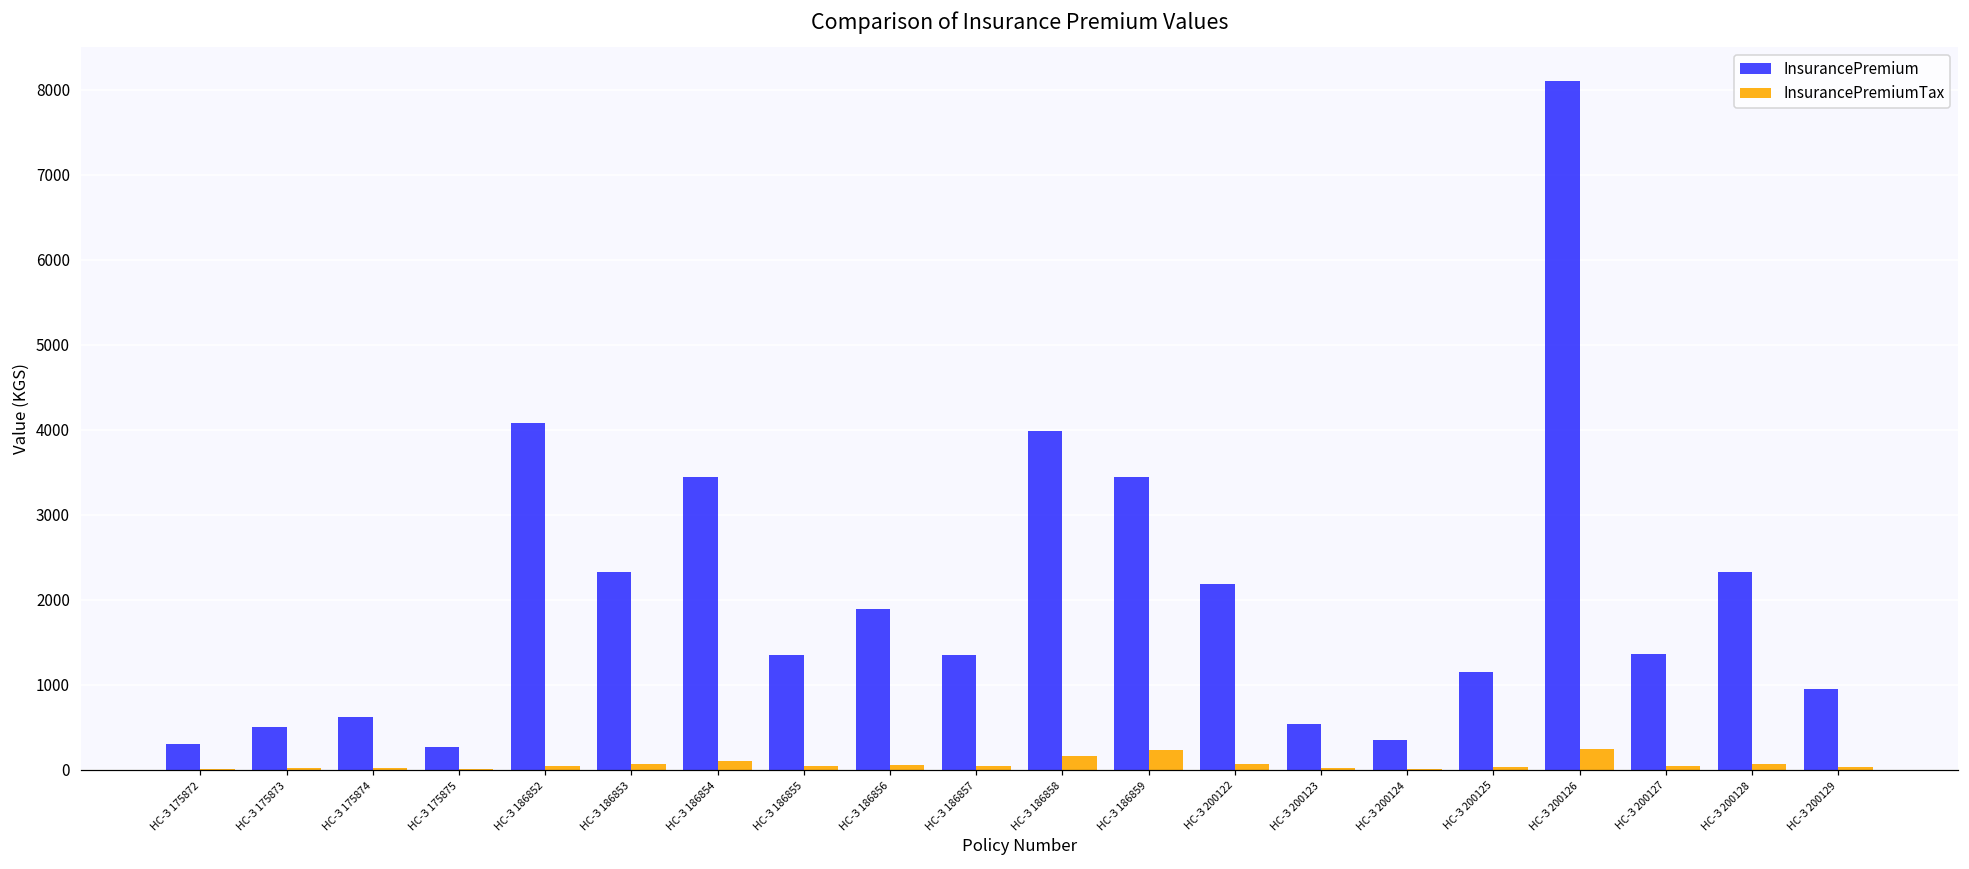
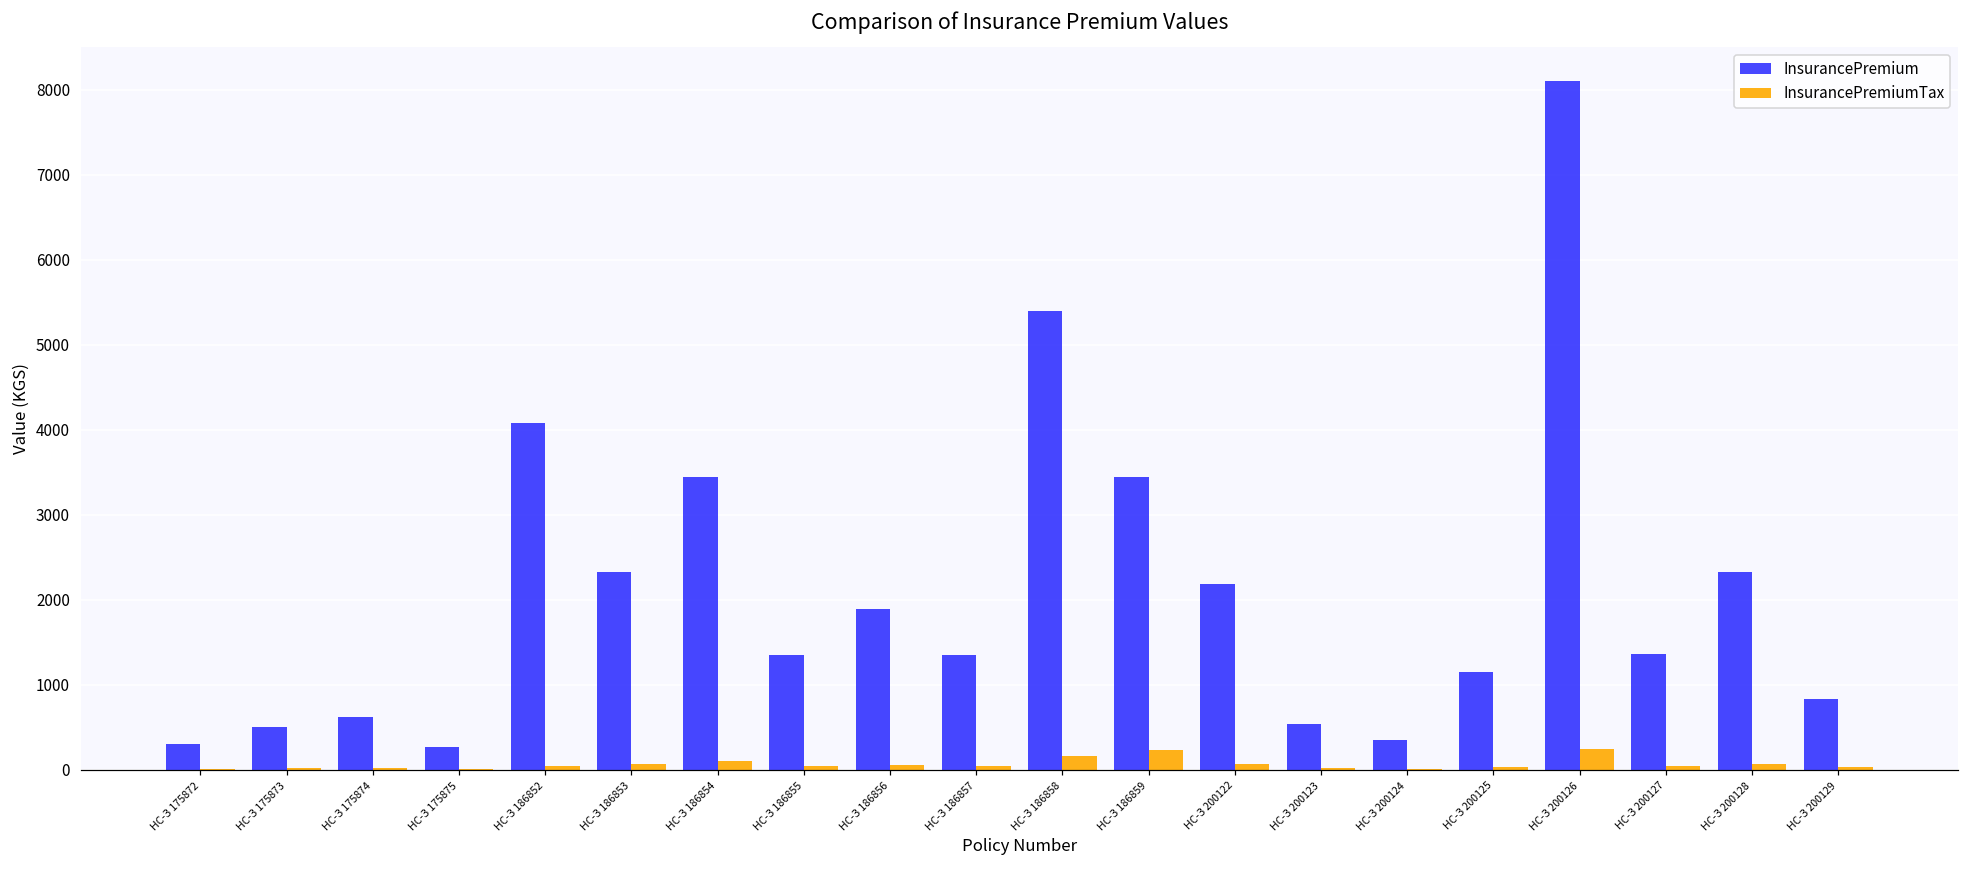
InsurancePremium, НС-З 186858: 4000 -> 5400
InsurancePremium, НС-З 200129: 900 -> 800
